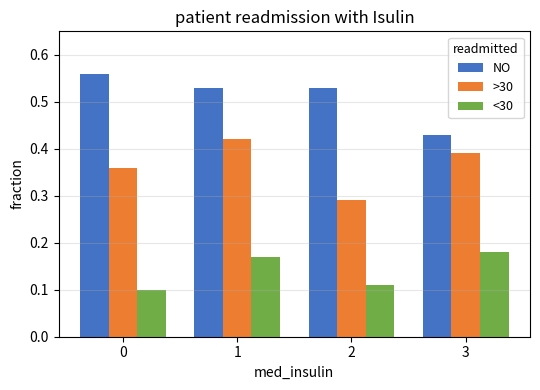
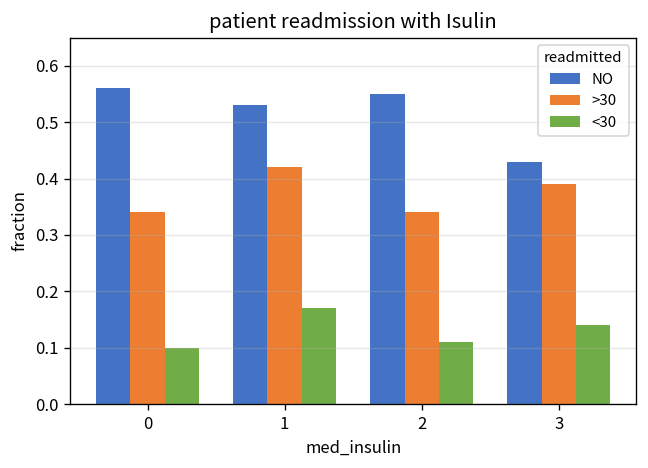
>30, 0: 0.36 -> 0.34
NO, 2: 0.53 -> 0.55
>30, 2: 0.29 -> 0.34
<30, 3: 0.18 -> 0.14
